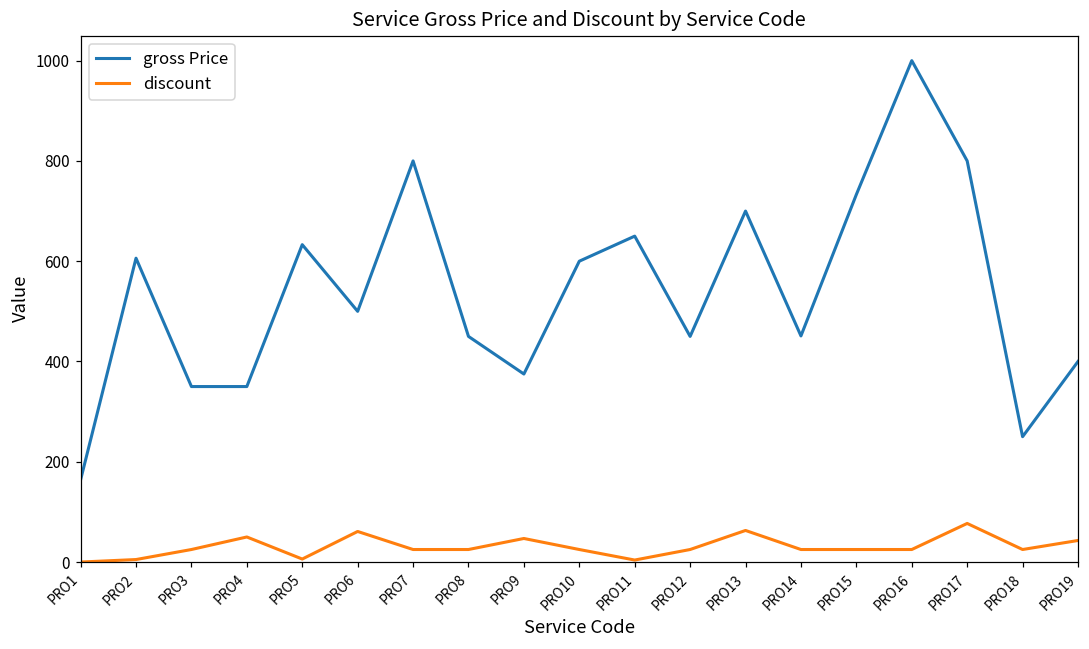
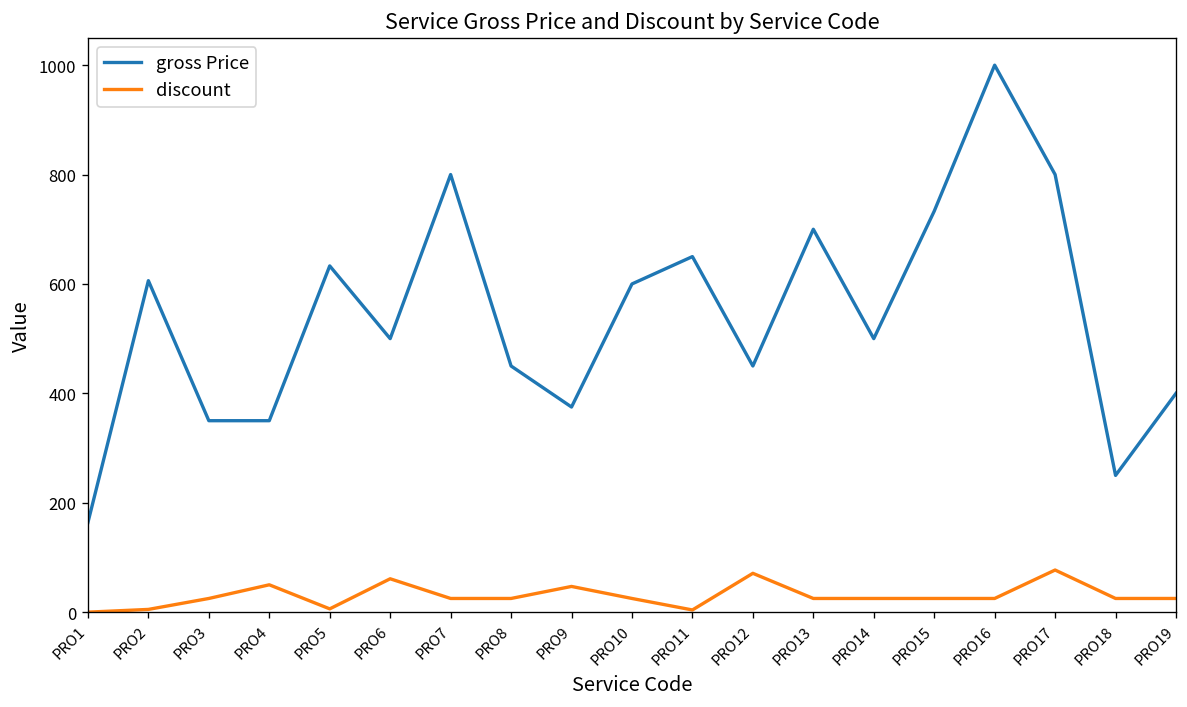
discount, PRO12: 30 -> 70
discount, PRO13: 60 -> 30
gross Price, PRO14: 450 -> 500
discount, PRO19: 40 -> 30
